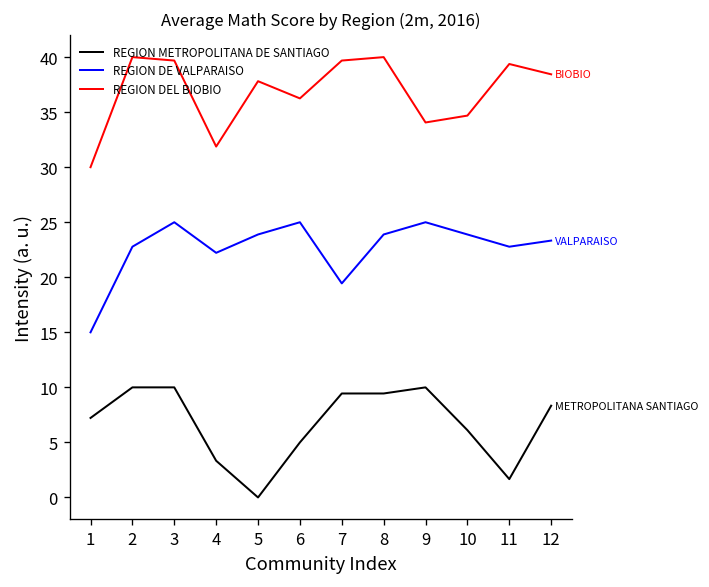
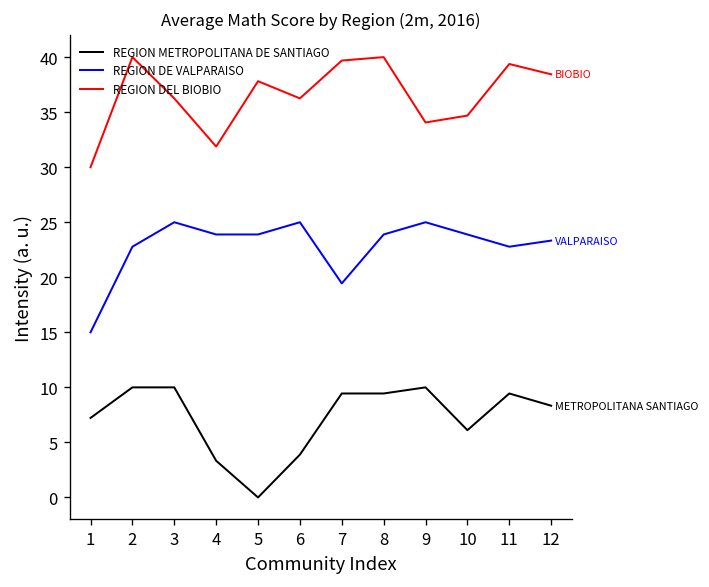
REGION DEL BIOBIO, 3: 40 -> 36
REGION DE VALPARAISO, 4: 22 -> 24
REGION METROPOLITANA DE SANTIAGO, 6: 5 -> 4
REGION METROPOLITANA DE SANTIAGO, 11: 2 -> 9
